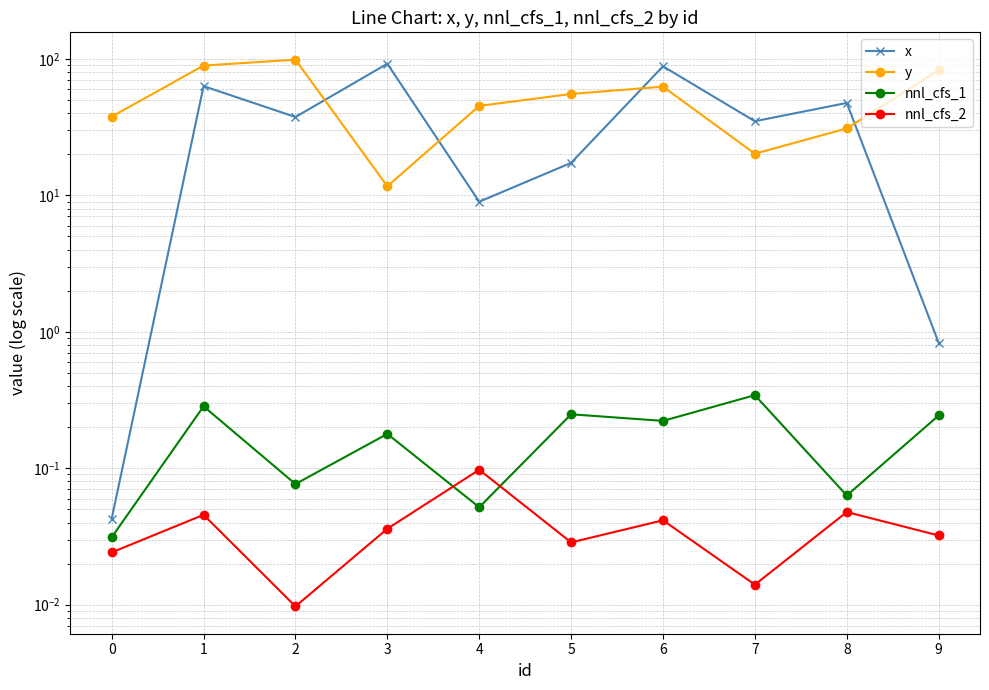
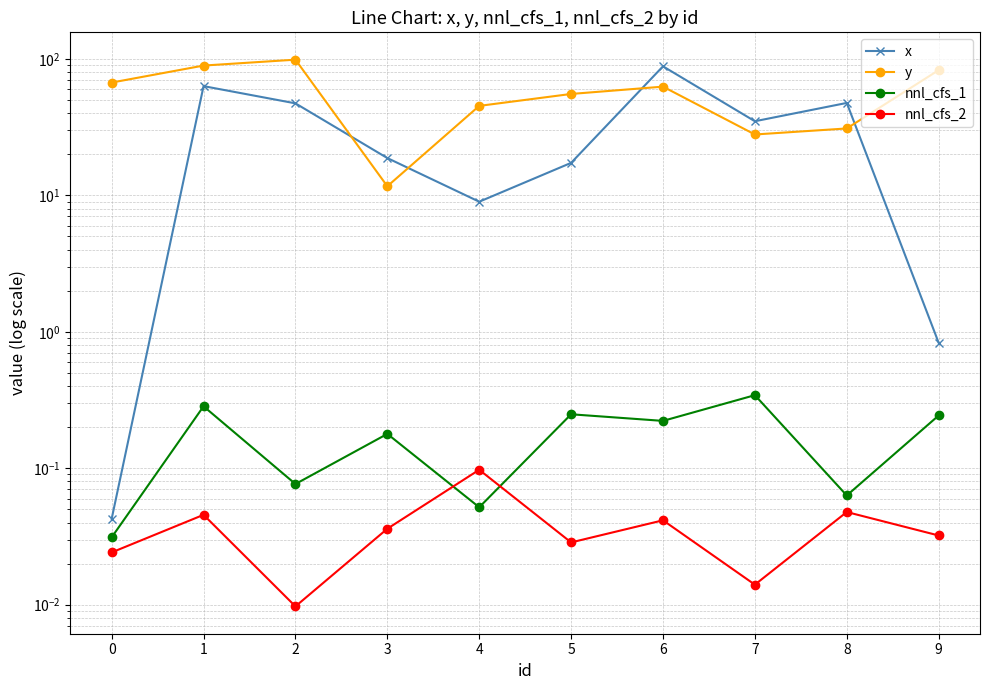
y, 0: 38 -> 70
x, 2: 37 -> 47
x, 3: 90 -> 19
y, 7: 20 -> 28
